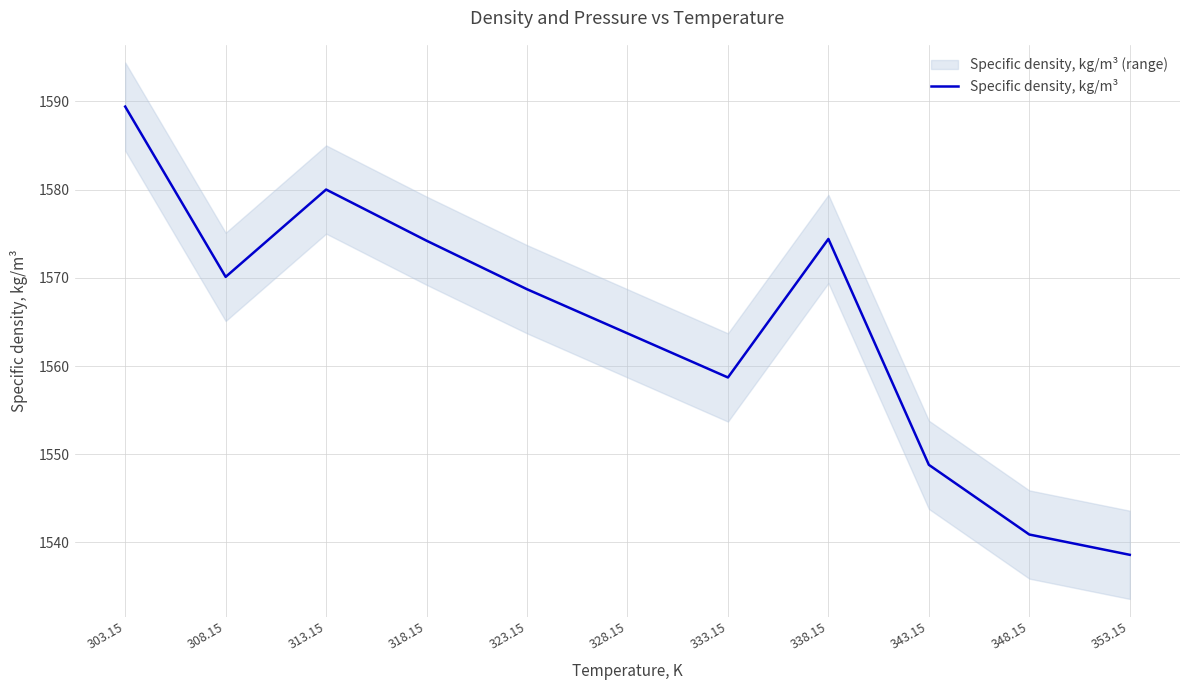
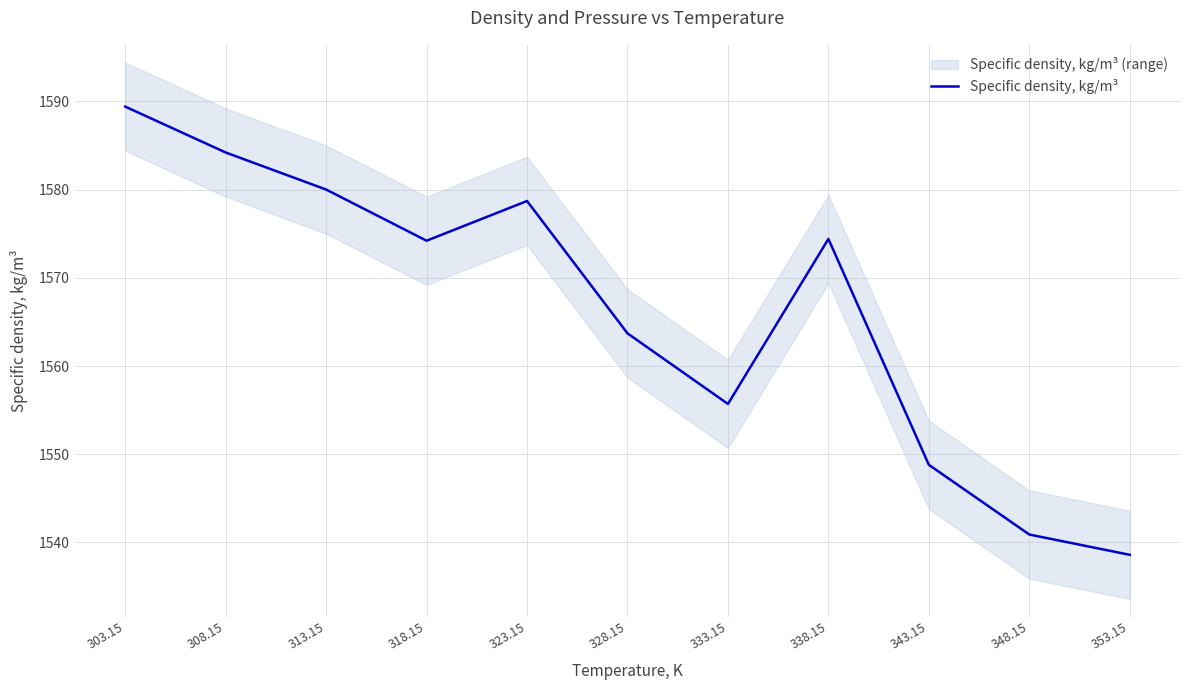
Specific density, kg/m³, 308.15: 1570 -> 1584
Specific density, kg/m³, 323.15: 1569 -> 1579
Specific density, kg/m³, 333.15: 1559 -> 1556
